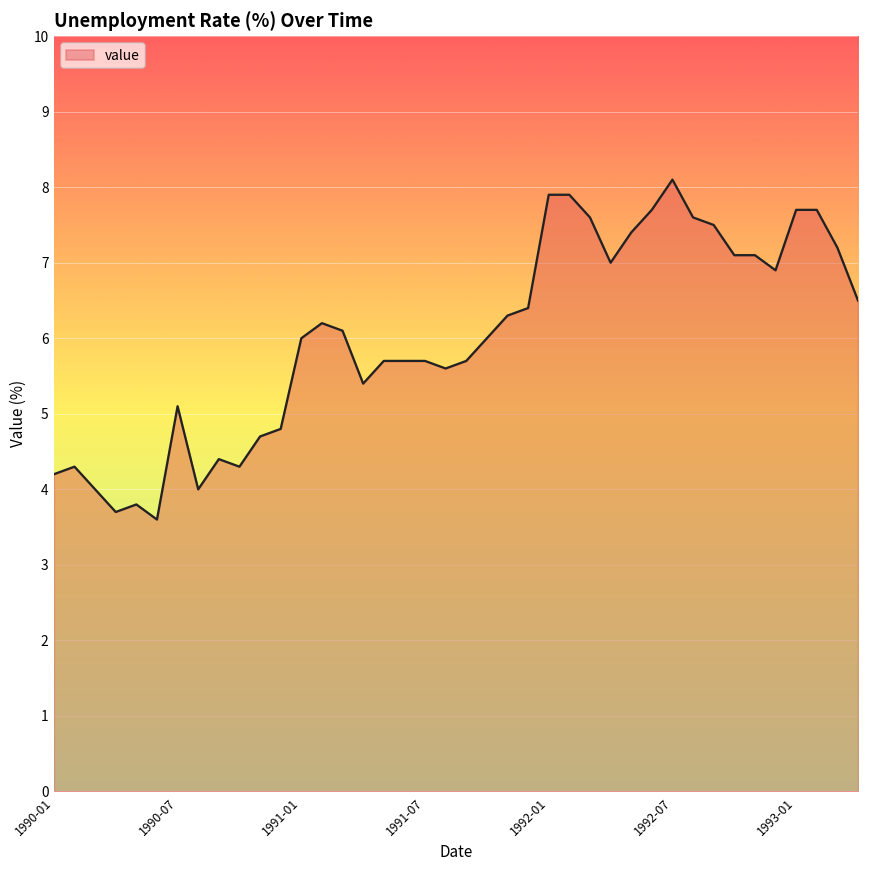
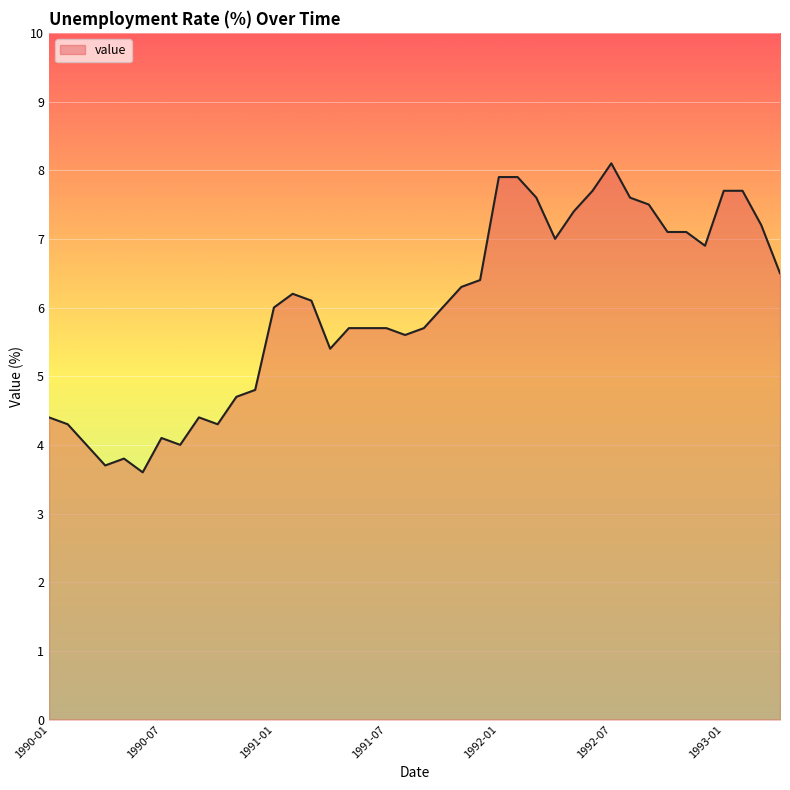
1990-01: 4.2 -> 4.4
1990-07: 5.1 -> 4.1
